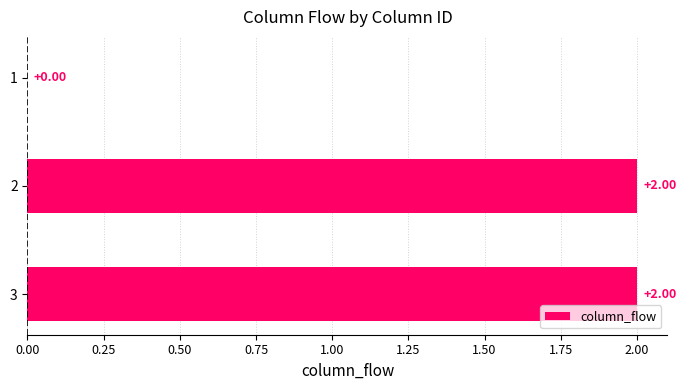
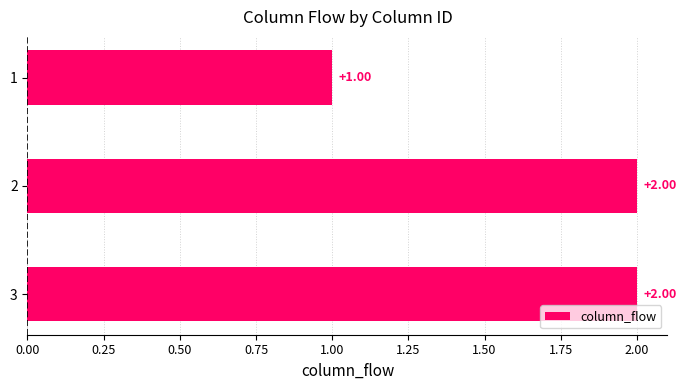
1: +0.00 -> +1.00
